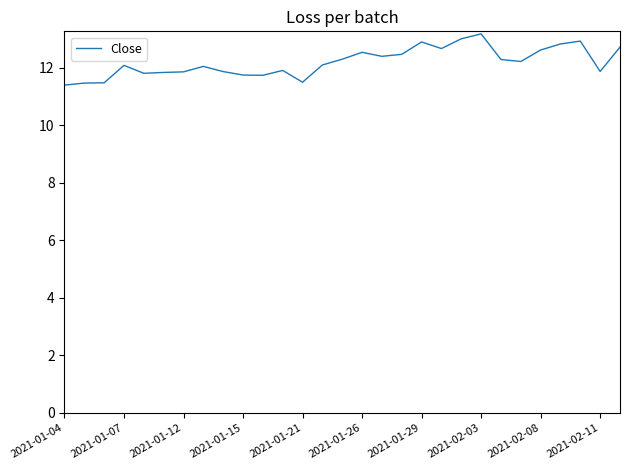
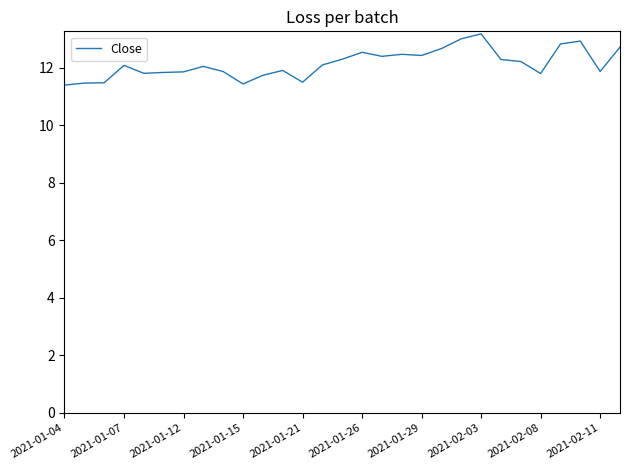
2021-01-15: 11.8 -> 11.4
2021-01-29: 12.9 -> 12.4
2021-02-08: 12.6 -> 11.8
